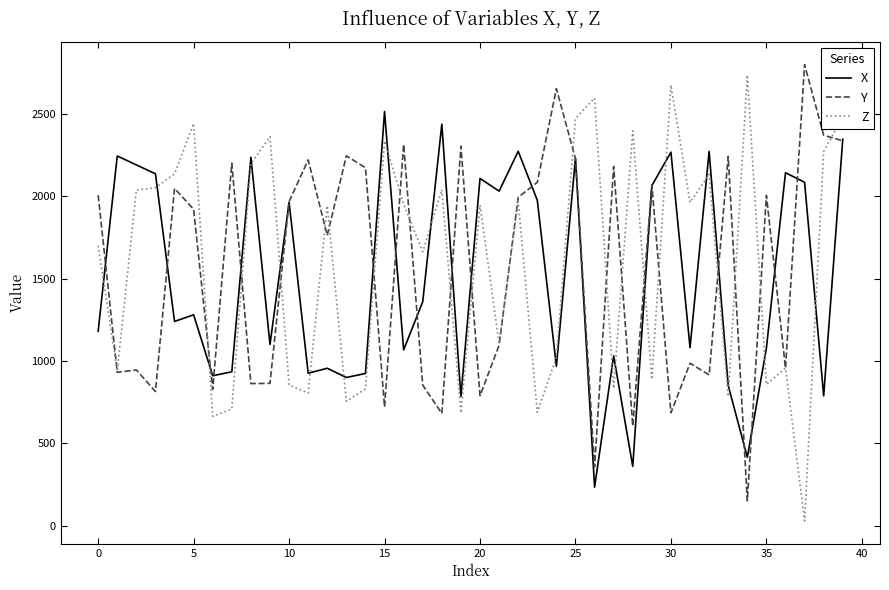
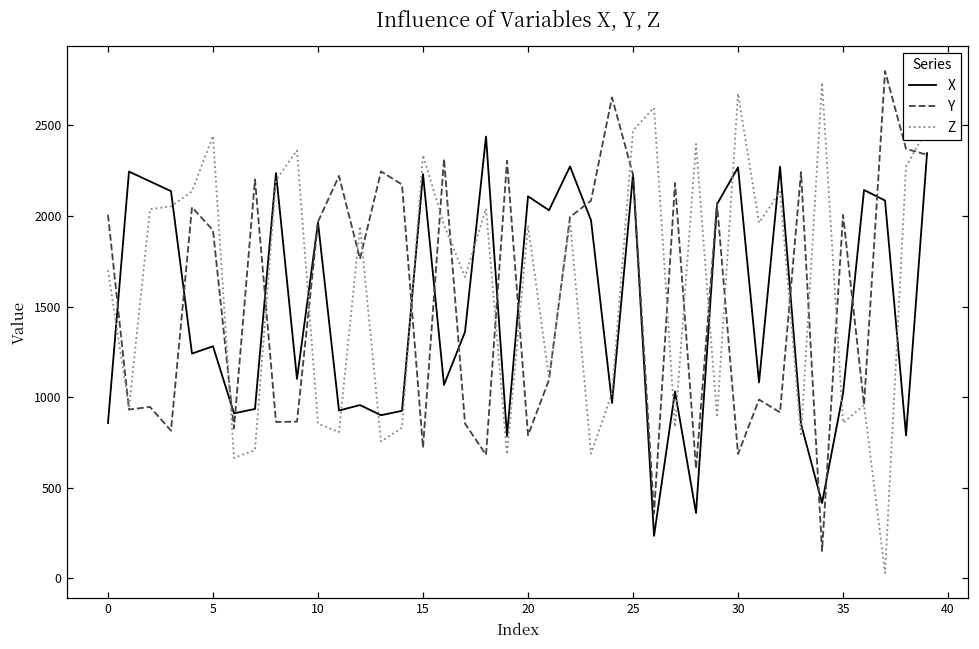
X, 0: 1180 -> 860
X, 15: 2510 -> 2230
X, 35: 1080 -> 1020
